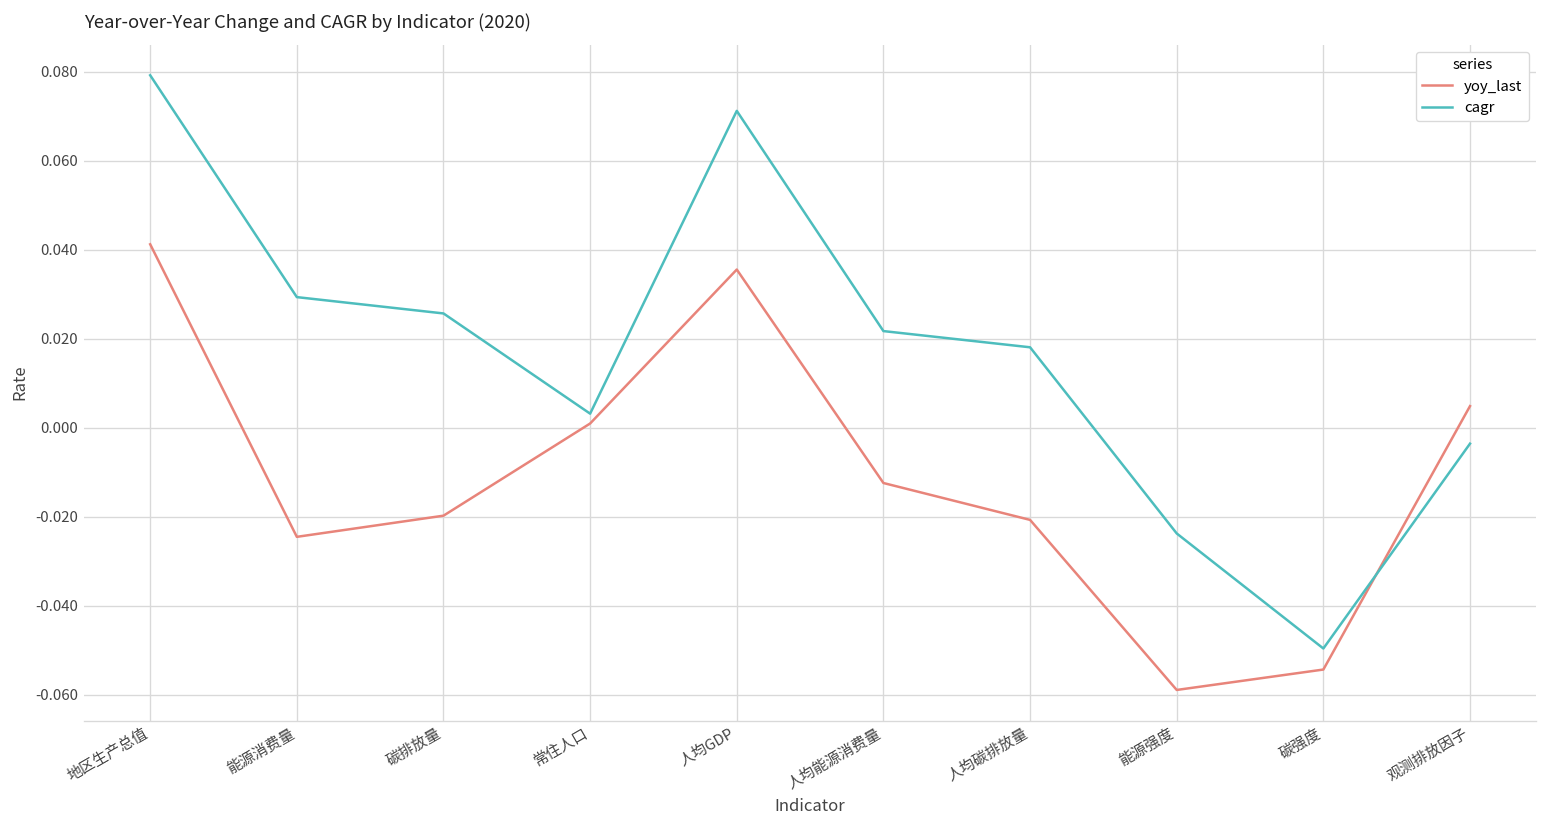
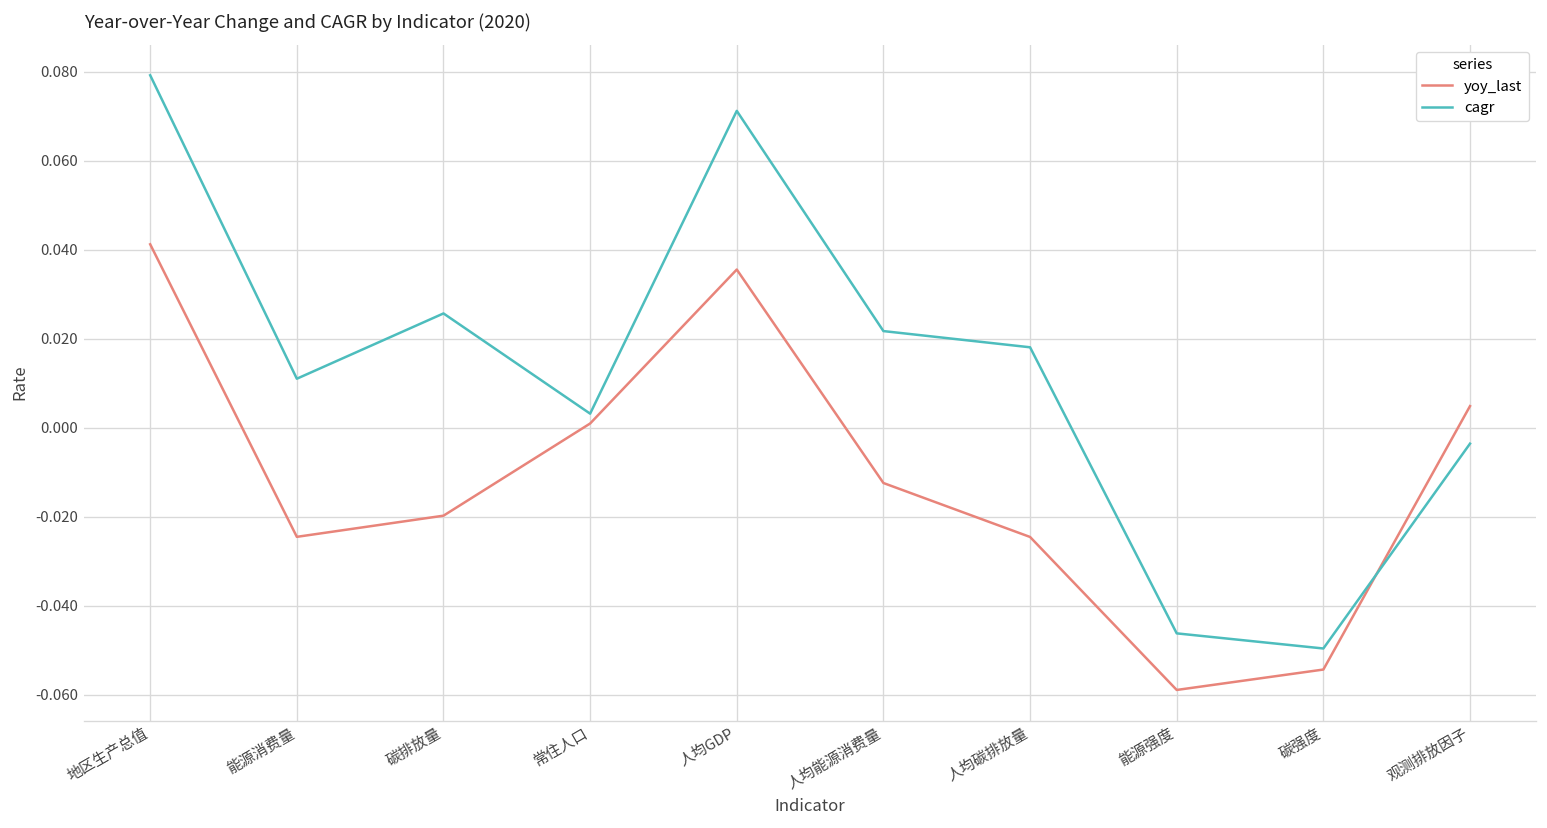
cagr, 能源消费量: 0.029 -> 0.011
yoy_last, 人均碳排放量: -0.021 -> -0.025
cagr, 能源强度: -0.024 -> -0.046
